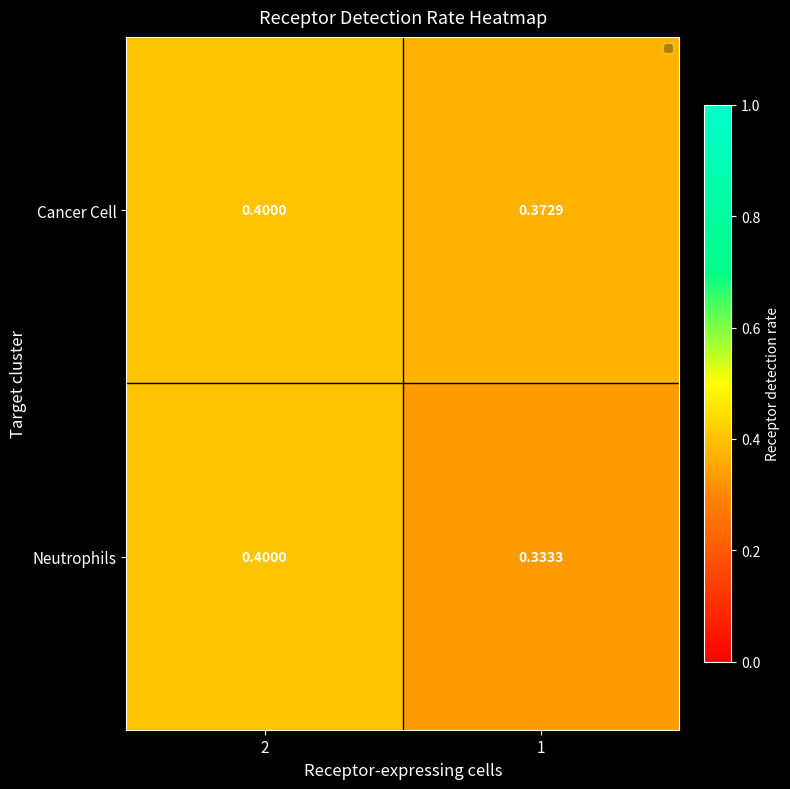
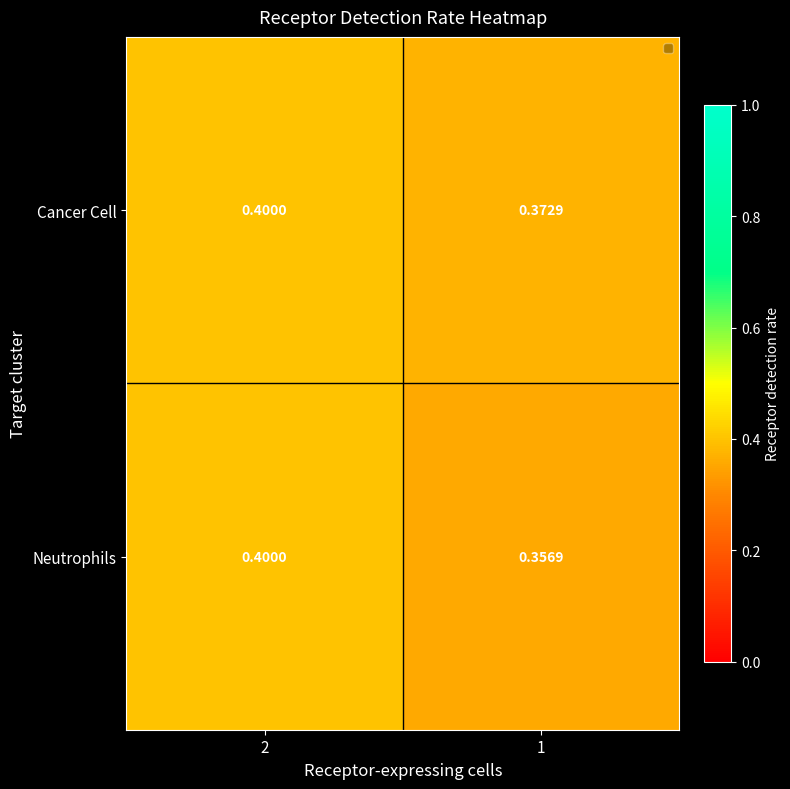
Neutrophils, 1: 0.3333 -> 0.3569
